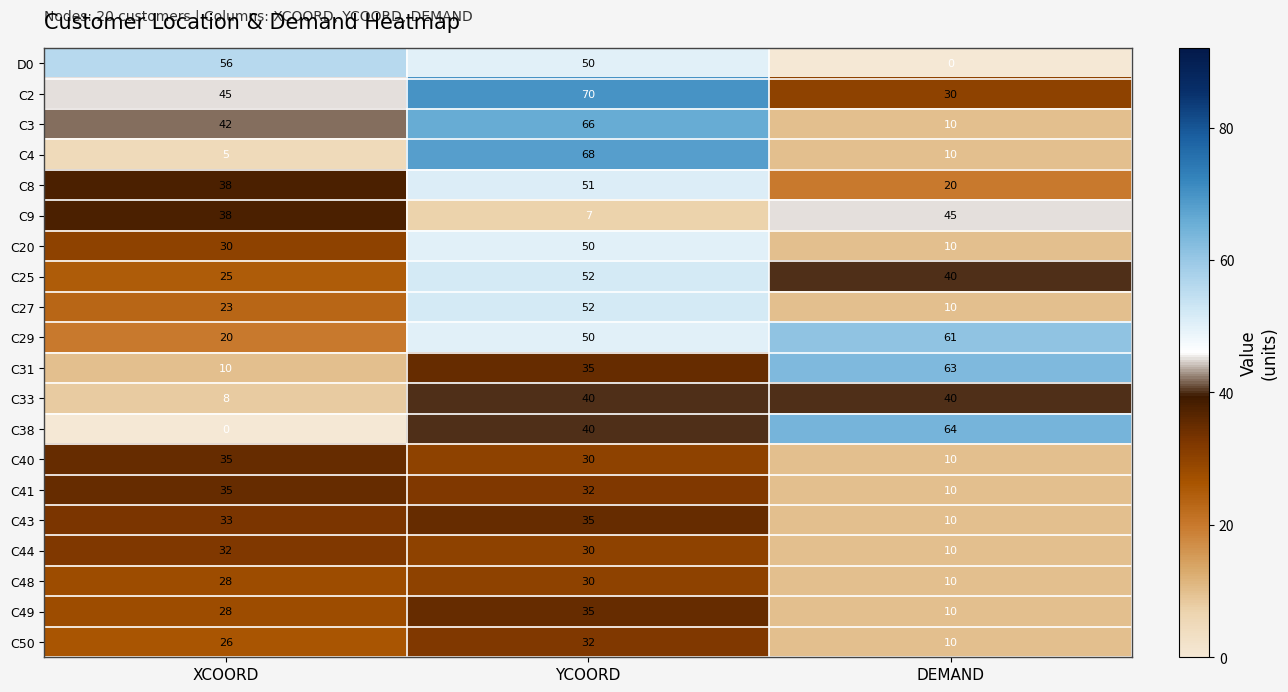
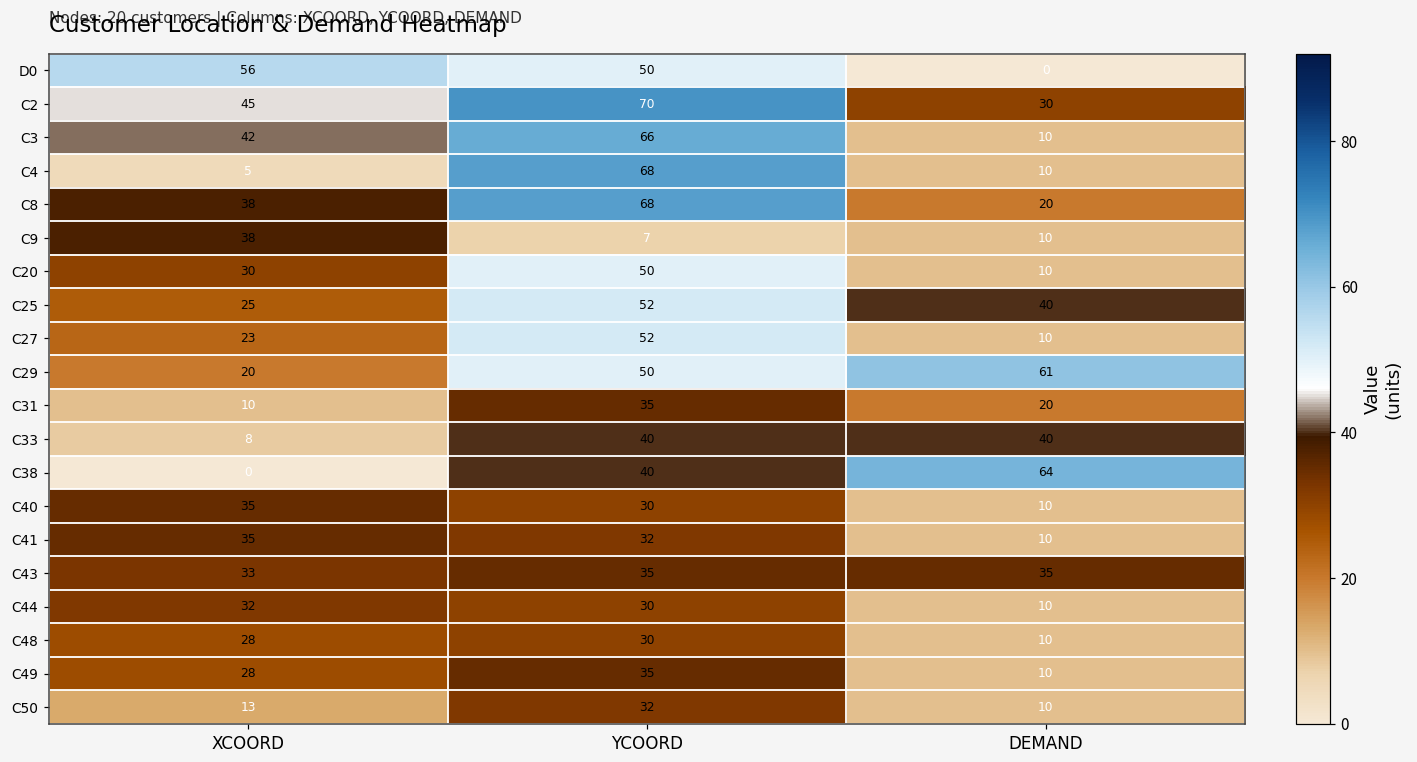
C8, YCOORD: 51 -> 68
C9, DEMAND: 45 -> 10
C31, DEMAND: 63 -> 20
C43, DEMAND: 10 -> 35
C50, XCOORD: 26 -> 13
